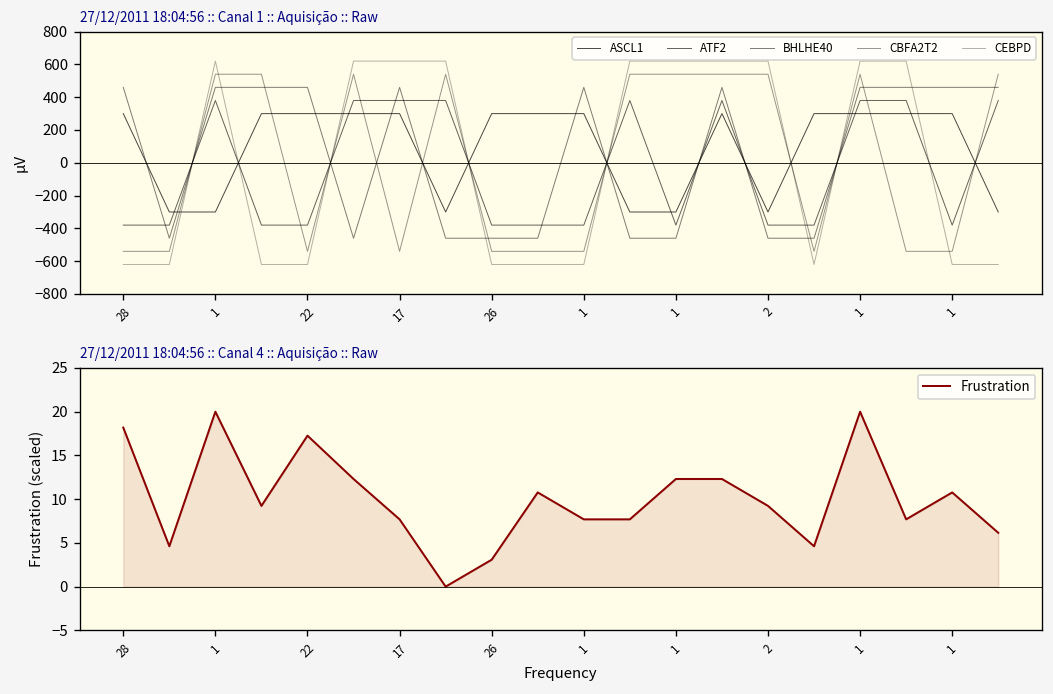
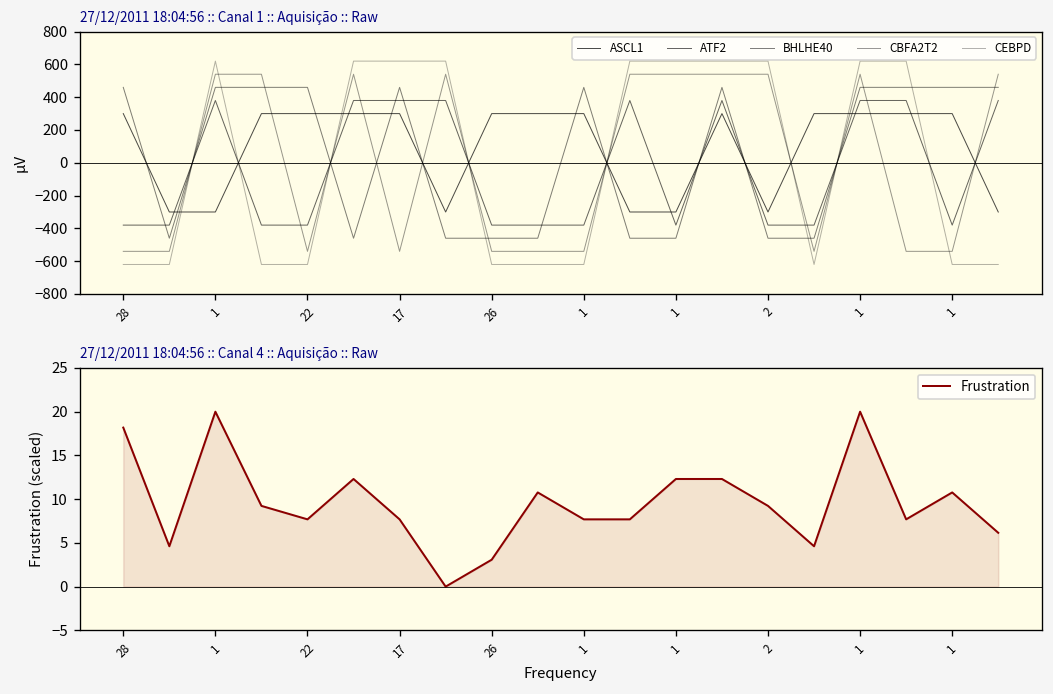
27/12/2011 18:04:56 :: Canal 4 :: Aquisição :: Raw, 22: 17 -> 8
